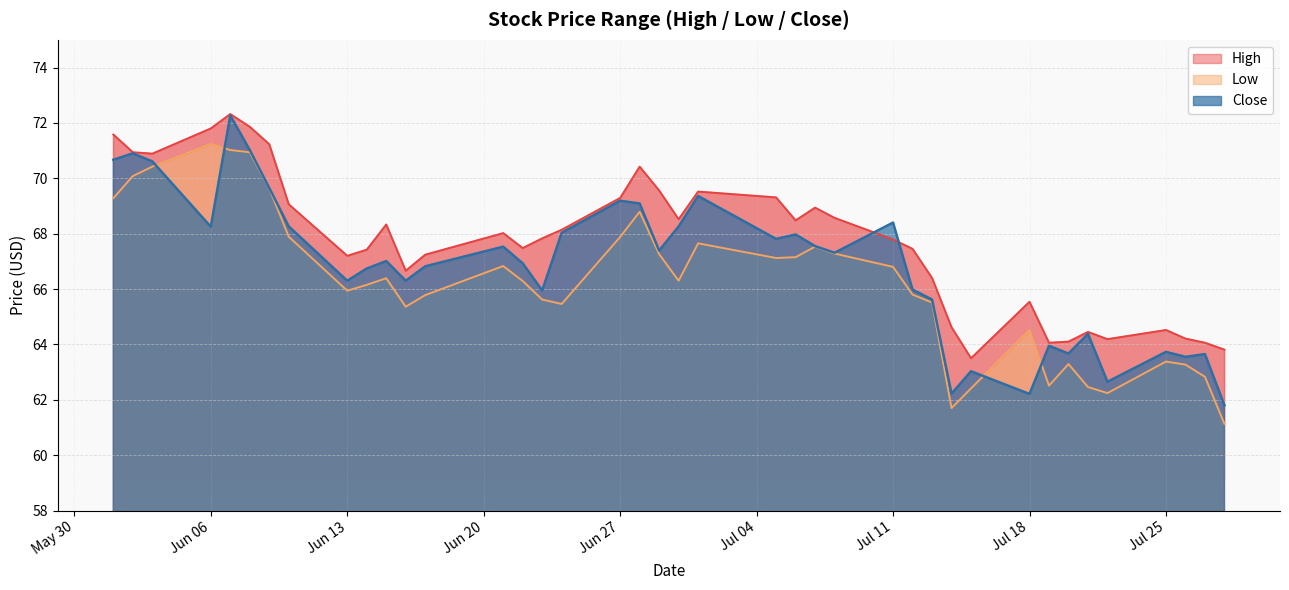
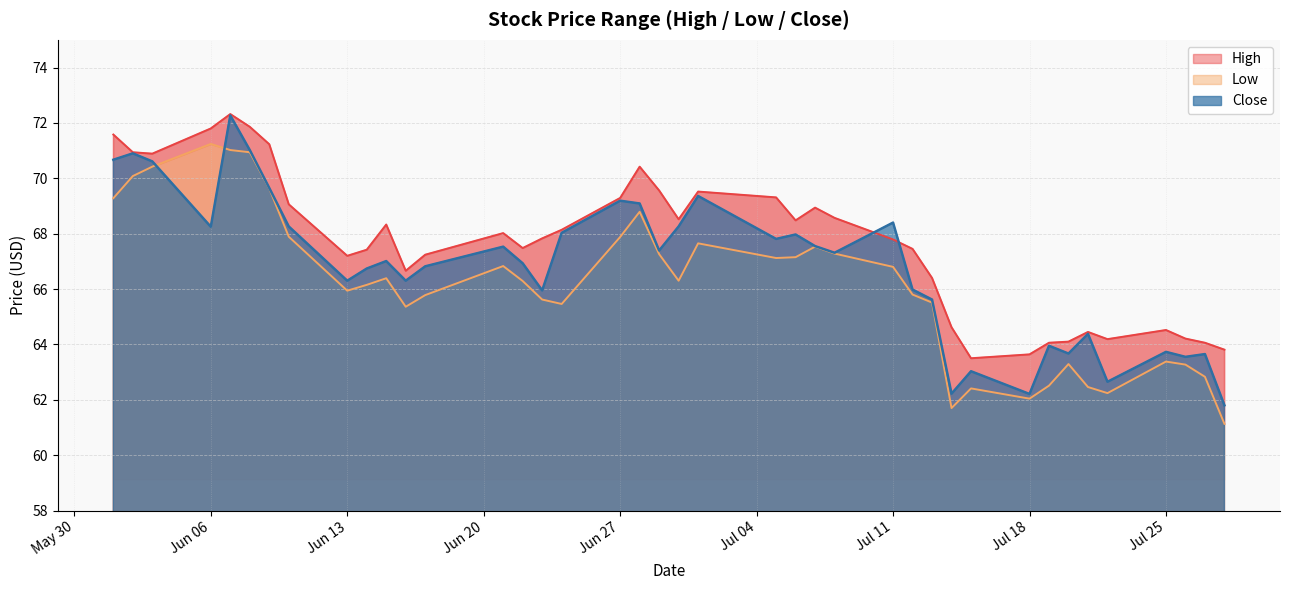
High, Jul 18: 65.5 -> 63.6
Low, Jul 18: 64.5 -> 62.0
